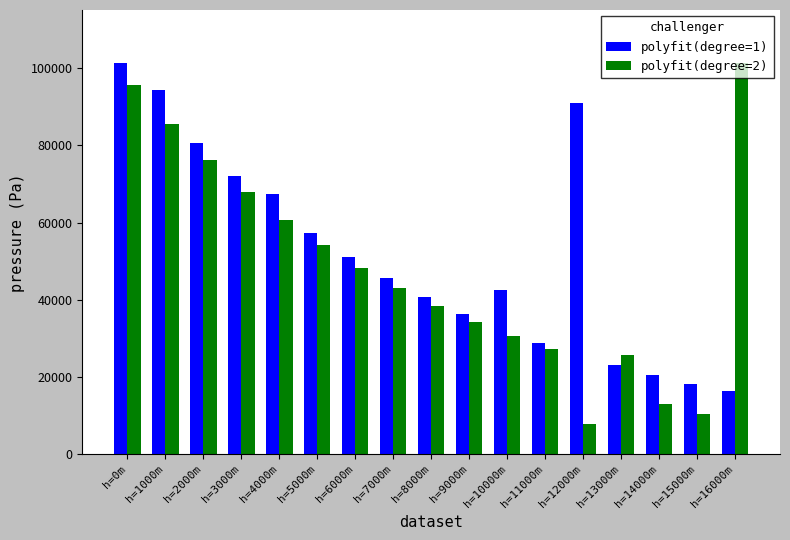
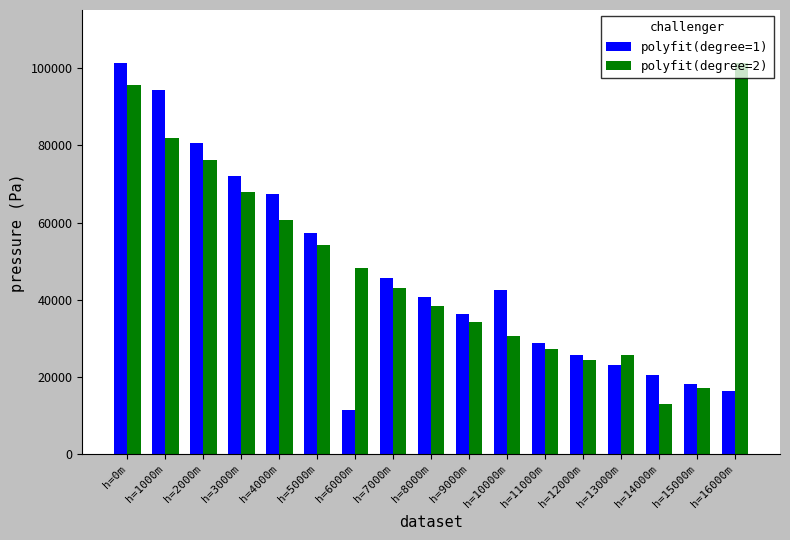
polyfit(degree=2), h=1000m: 85000 -> 82000
polyfit(degree=1), h=6000m: 51000 -> 11000
polyfit(degree=1), h=12000m: 91000 -> 26000
polyfit(degree=2), h=12000m: 8000 -> 24000
polyfit(degree=2), h=15000m: 11000 -> 17000
